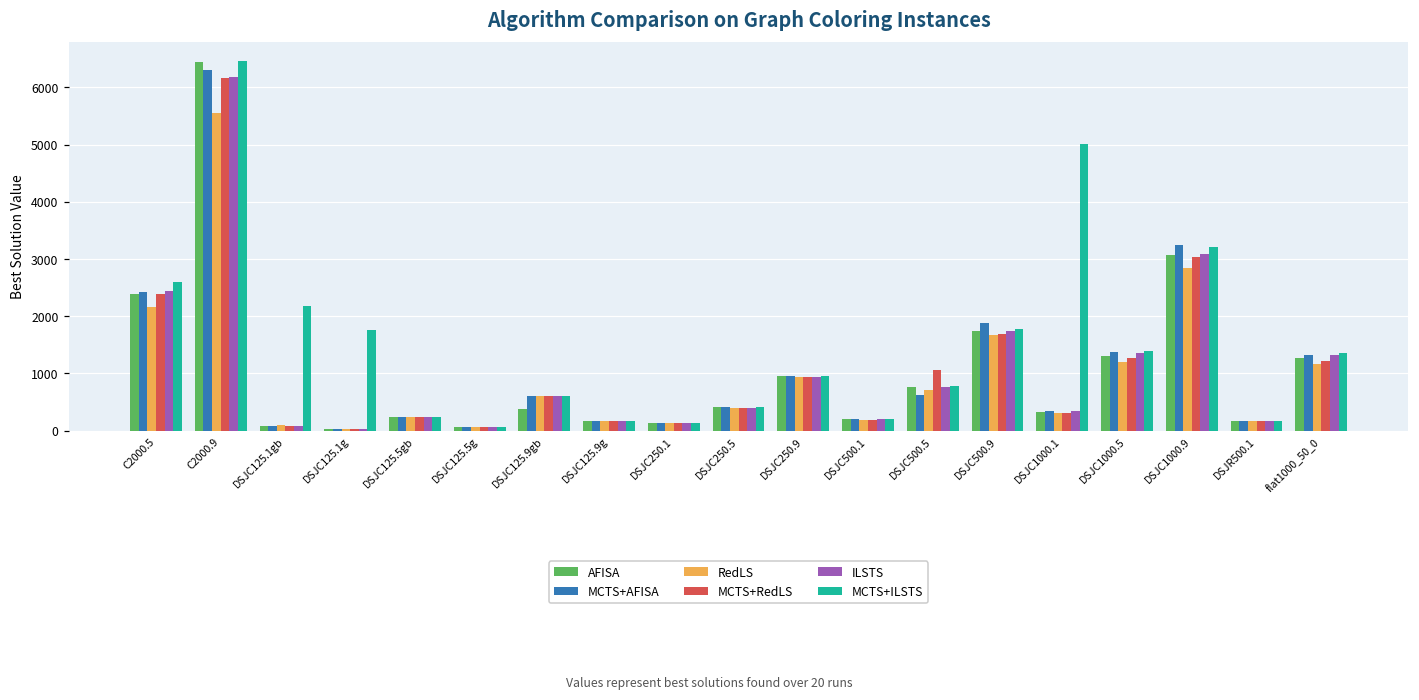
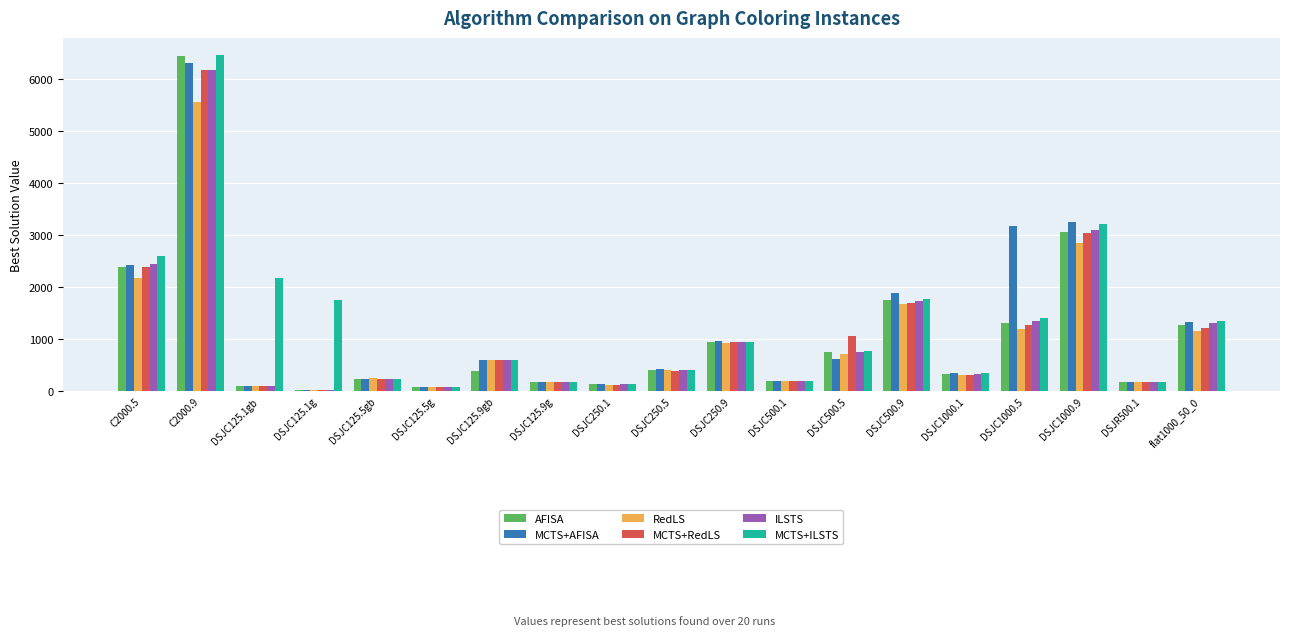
MCTS+ILSTS, DSJC1000.1: 5000 -> 300
MCTS+AFISA, DSJC1000.5: 1400 -> 3200
